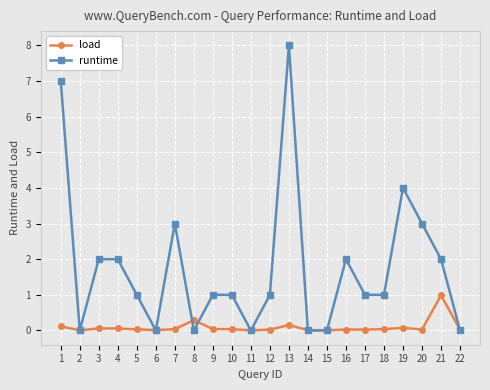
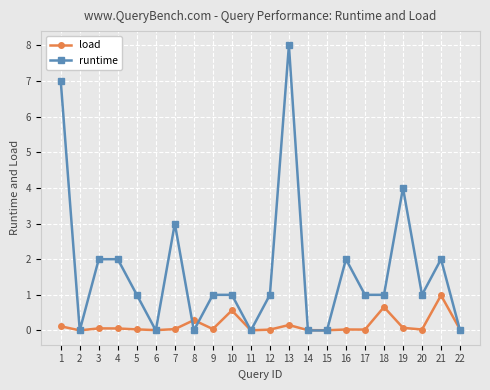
load, 10: 0.0 -> 0.6
load, 18: 0.0 -> 0.7
runtime, 20: 3 -> 1
